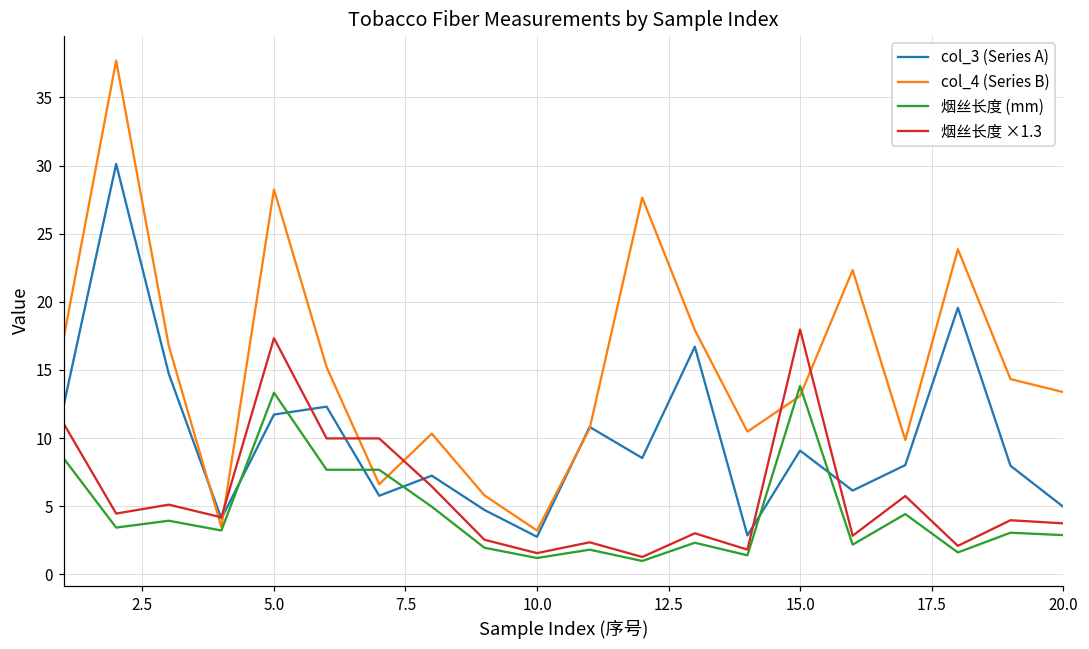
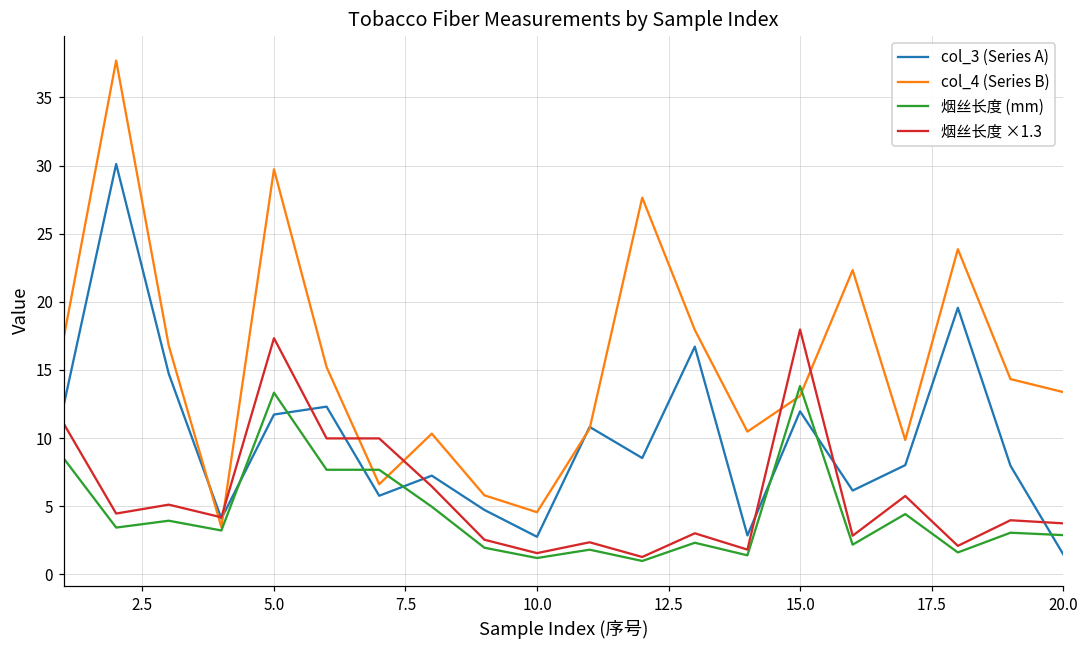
col_4 (Series B), 5.0: 28.2 -> 29.7
col_4 (Series B), 10.0: 3.2 -> 4.6
col_3 (Series A), 15.0: 9.1 -> 12.0
col_3 (Series A), 20.0: 5.0 -> 1.5
